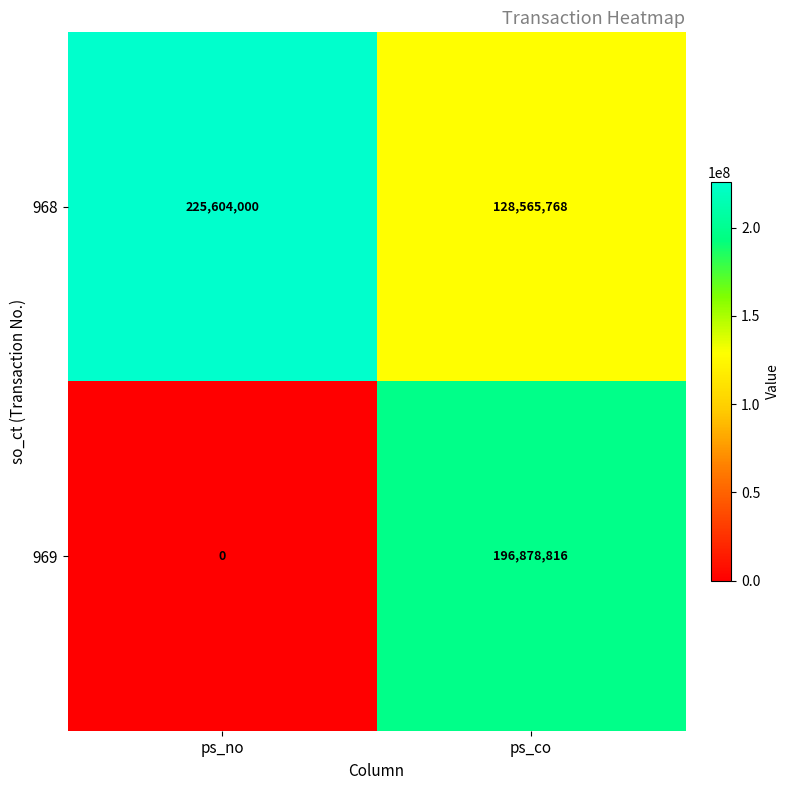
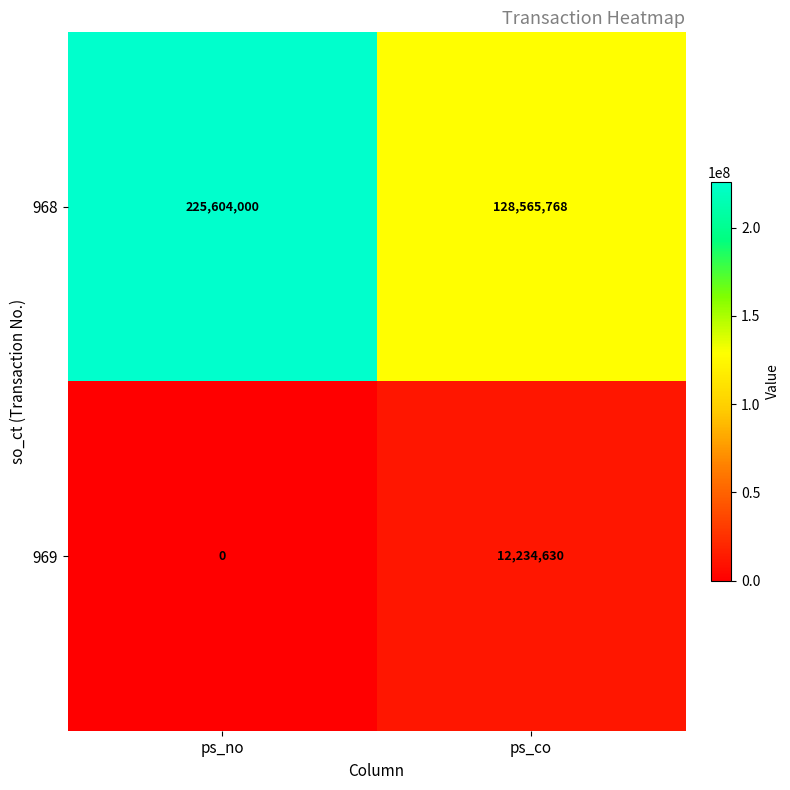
969, ps_co: 196,878,816 -> 12,234,630
